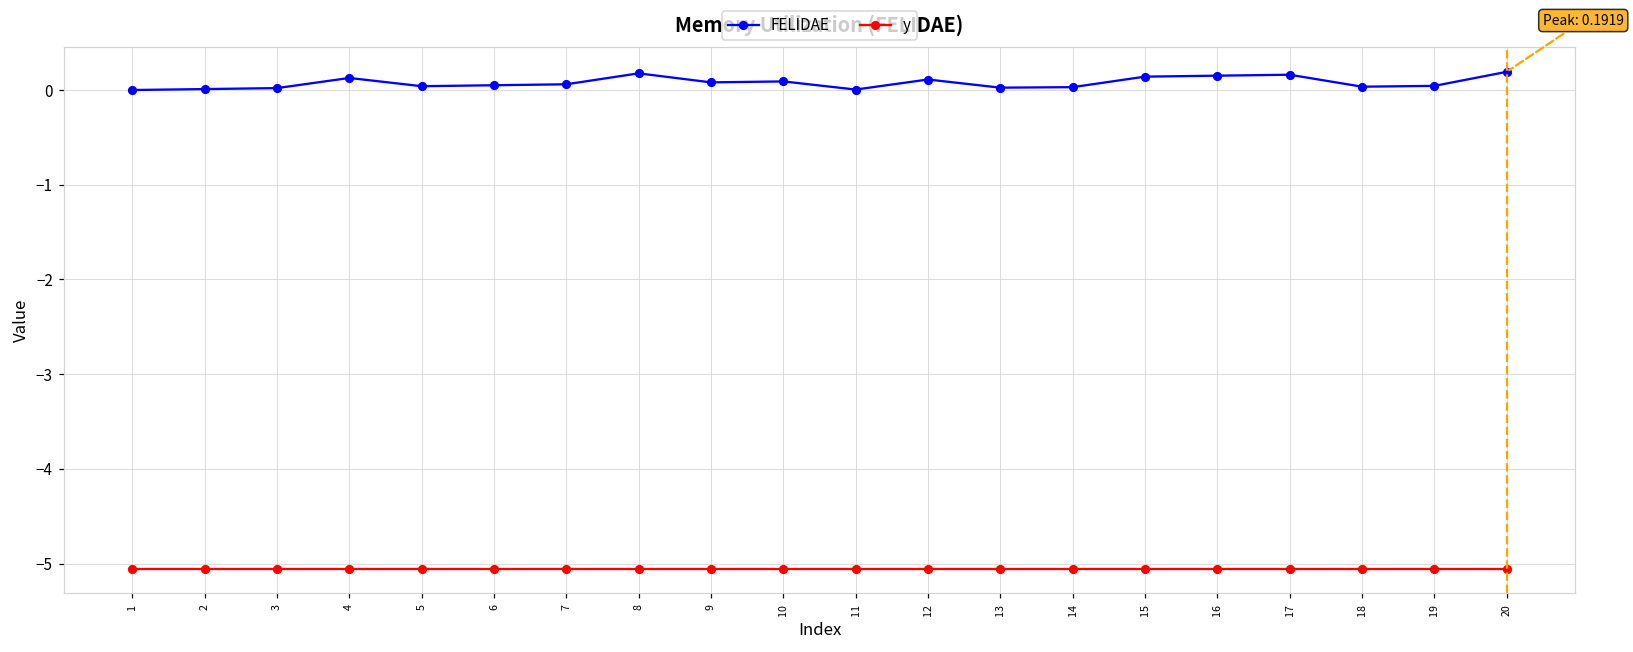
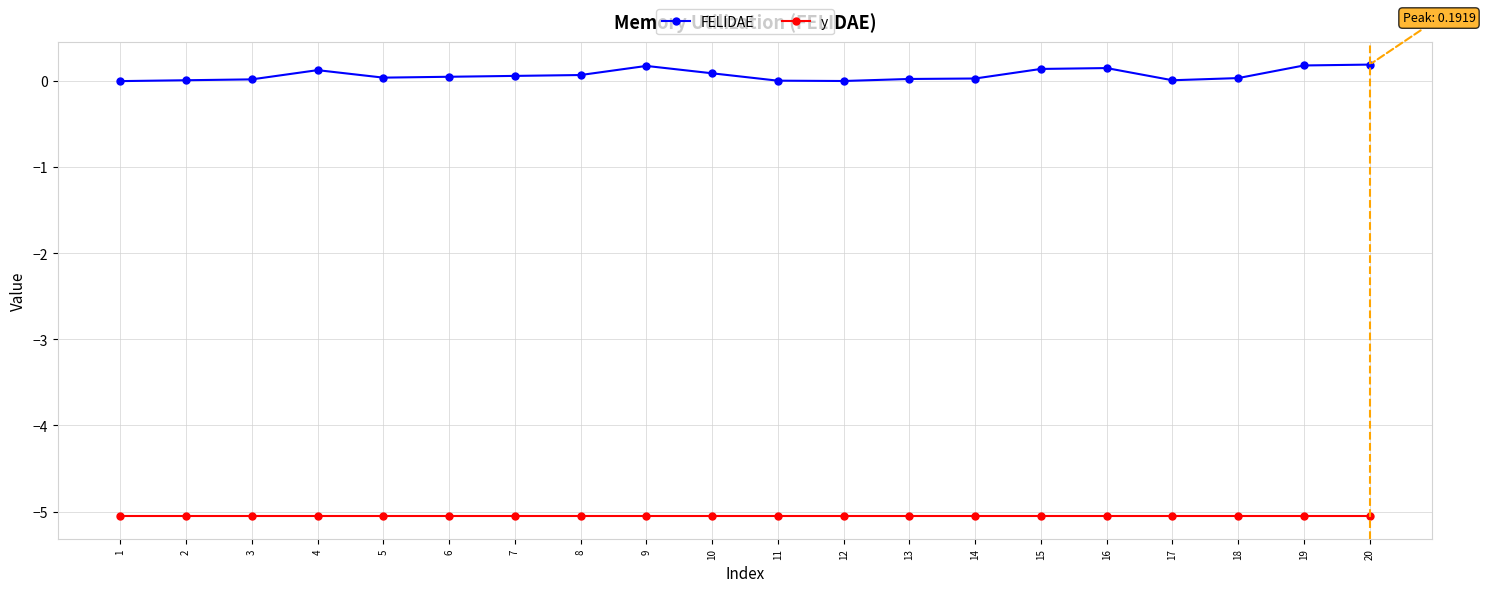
FELIDAE, 8: 0.2 -> 0.1
FELIDAE, 9: 0.1 -> 0.2
FELIDAE, 12: 0.1 -> 0.0
FELIDAE, 17: 0.2 -> 0.0
FELIDAE, 19: 0.0 -> 0.2
